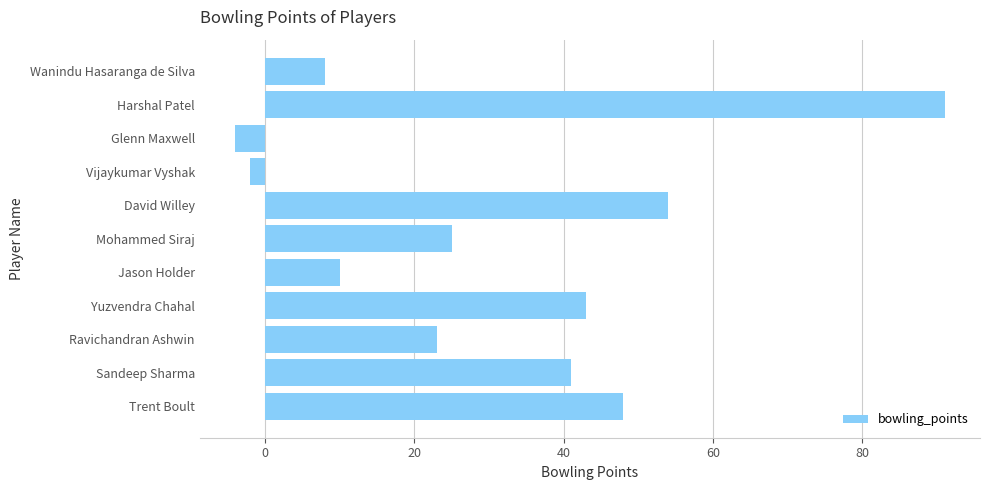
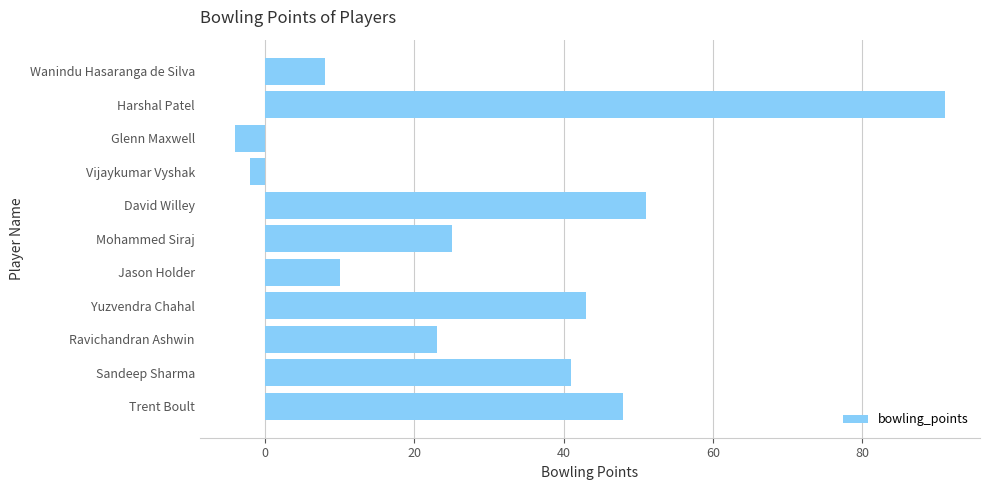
David Willey: 54 -> 51
